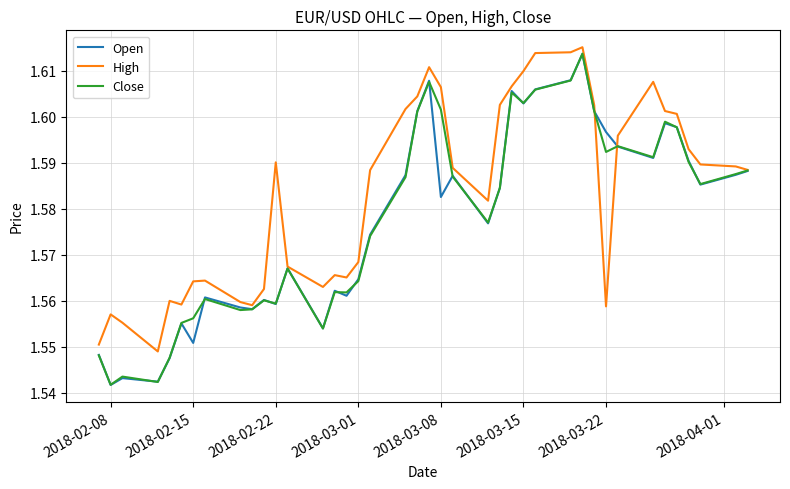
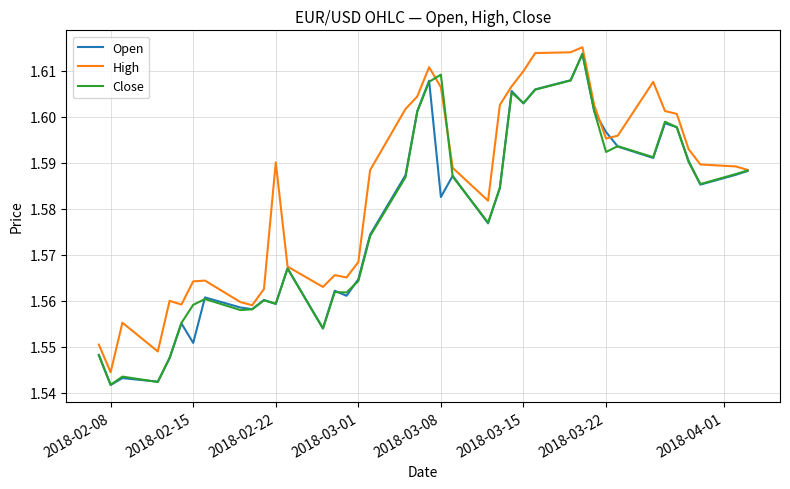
High, 2018-02-08: 1.557 -> 1.544
Close, 2018-02-15: 1.556 -> 1.559
Close, 2018-03-08: 1.602 -> 1.609
High, 2018-03-22: 1.559 -> 1.595
